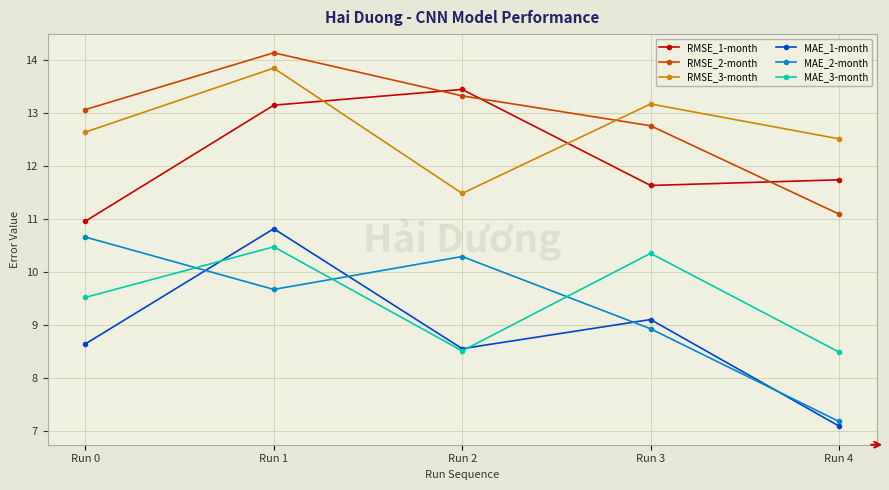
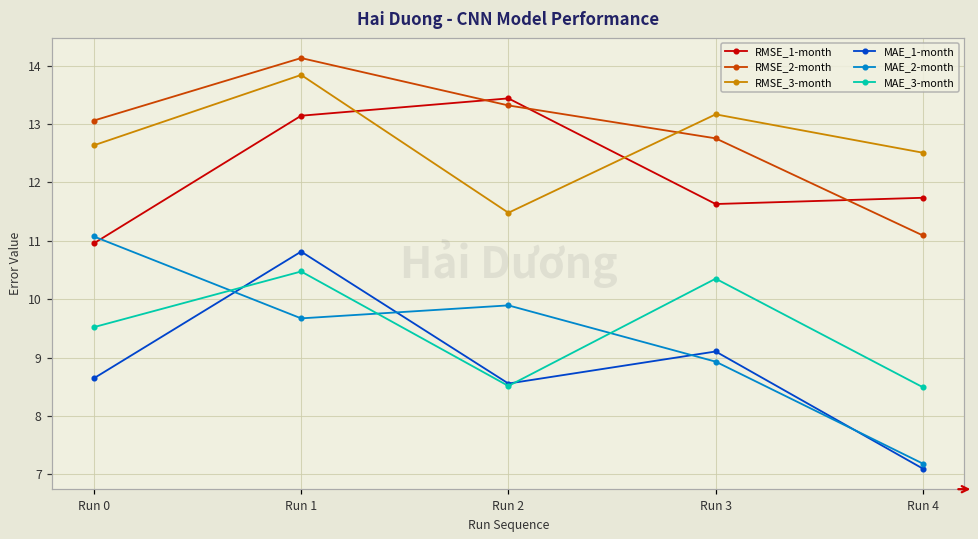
MAE_2-month, Run 0: 10.7 -> 11.1
MAE_2-month, Run 2: 10.3 -> 9.9
